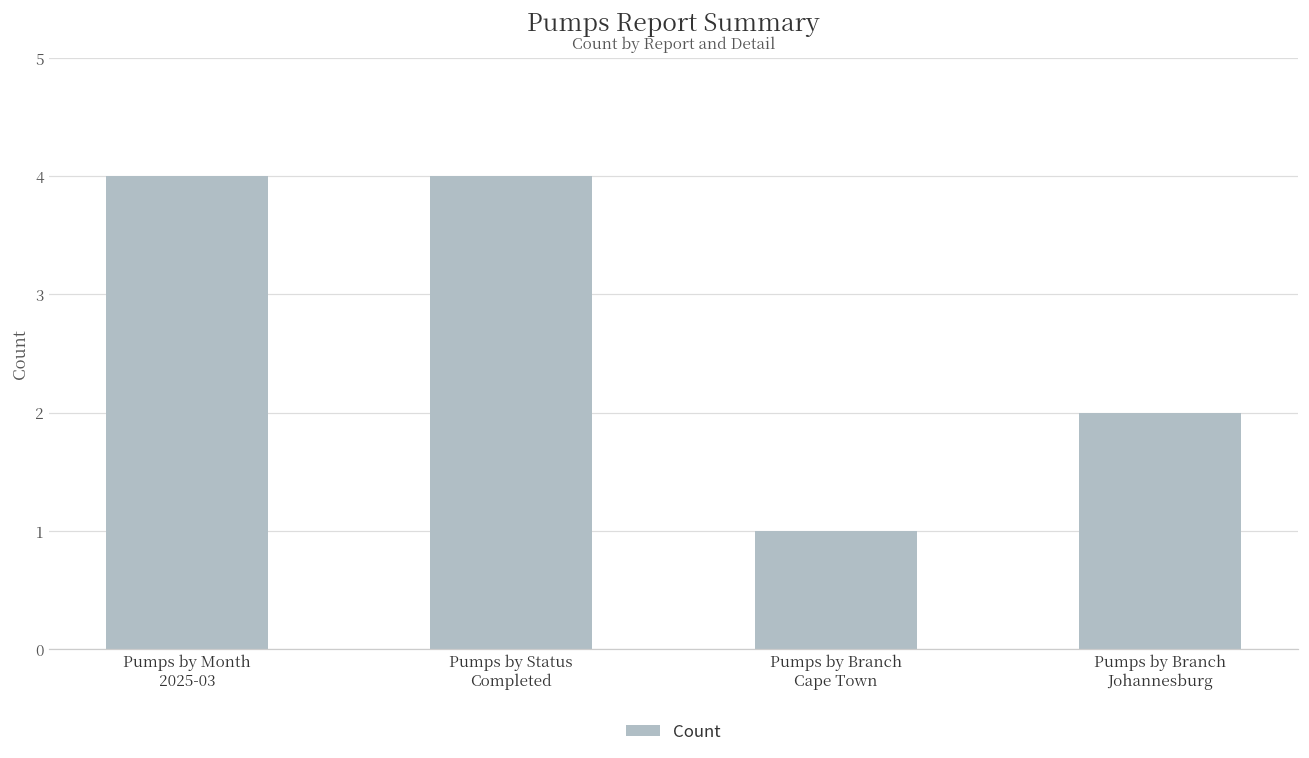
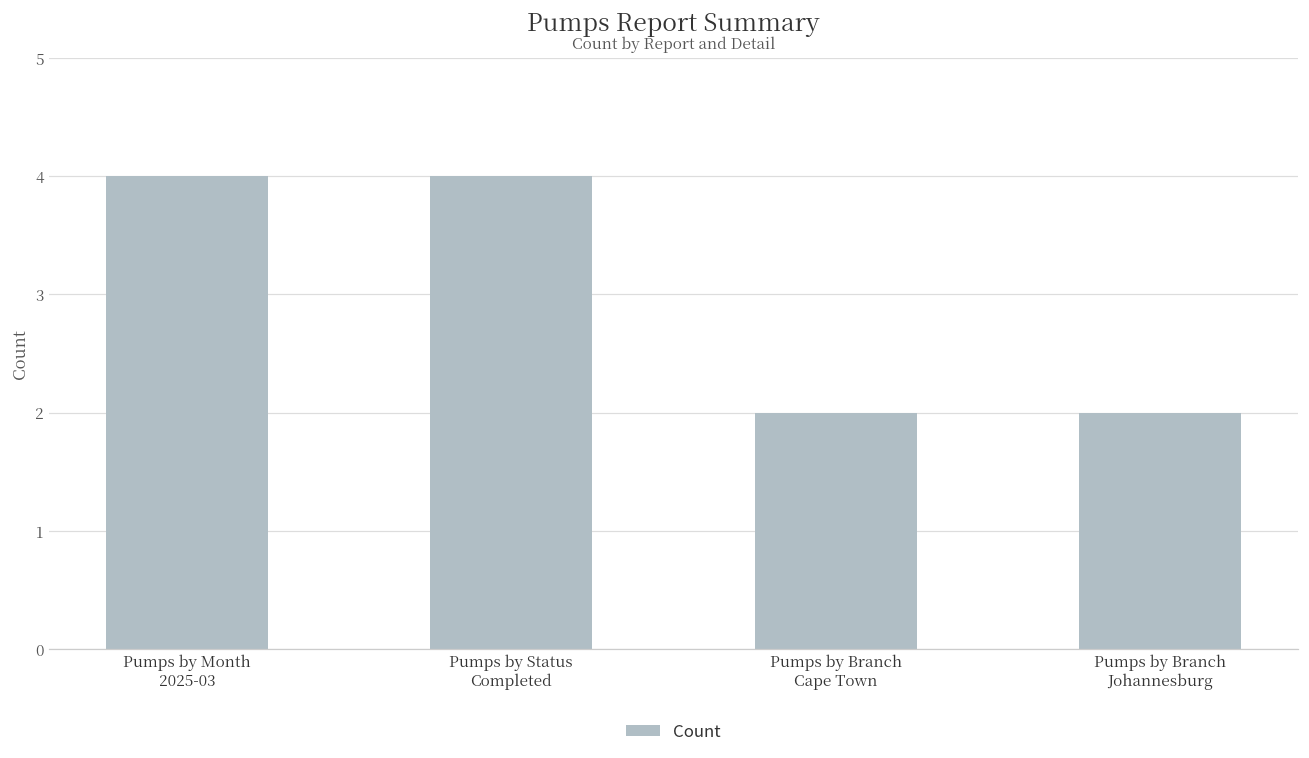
Pumps by Branch Cape Town: 1 -> 2
